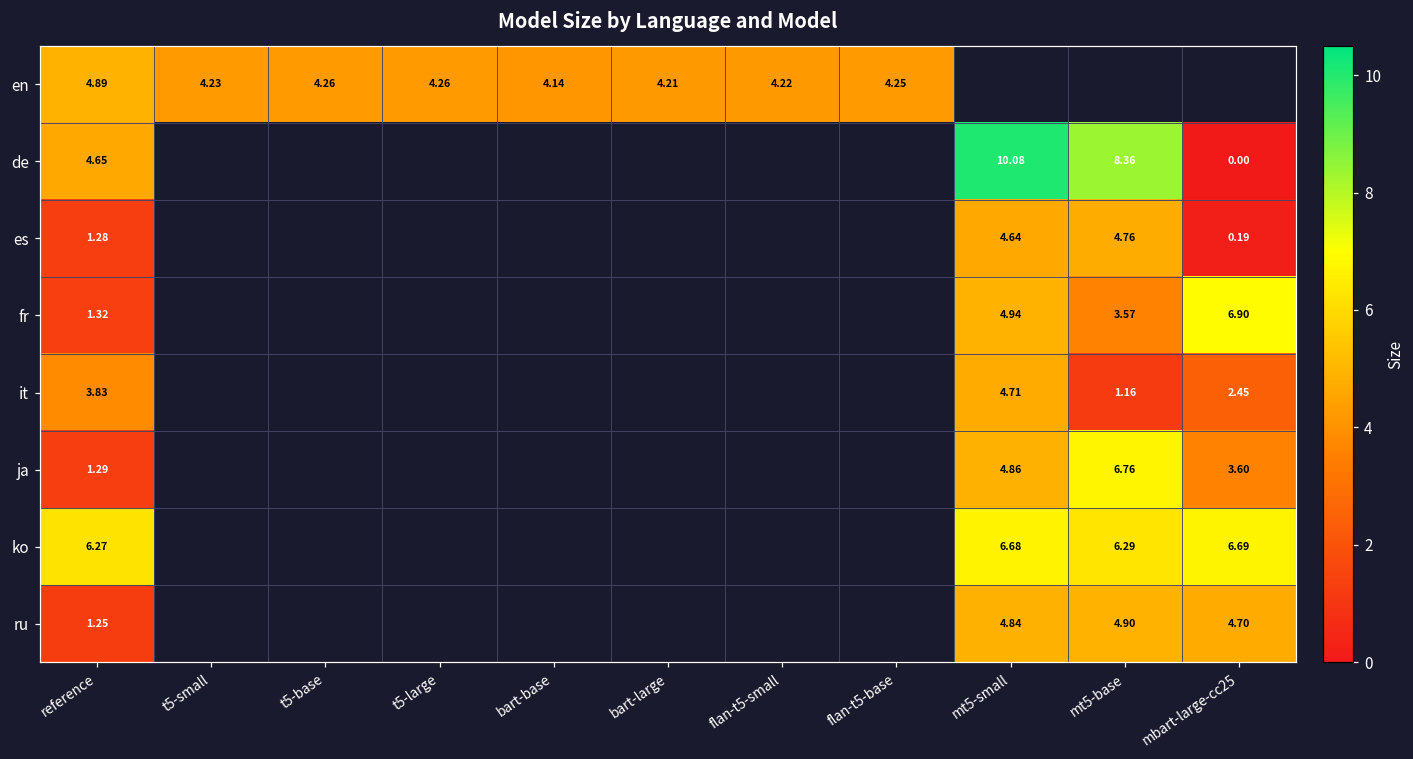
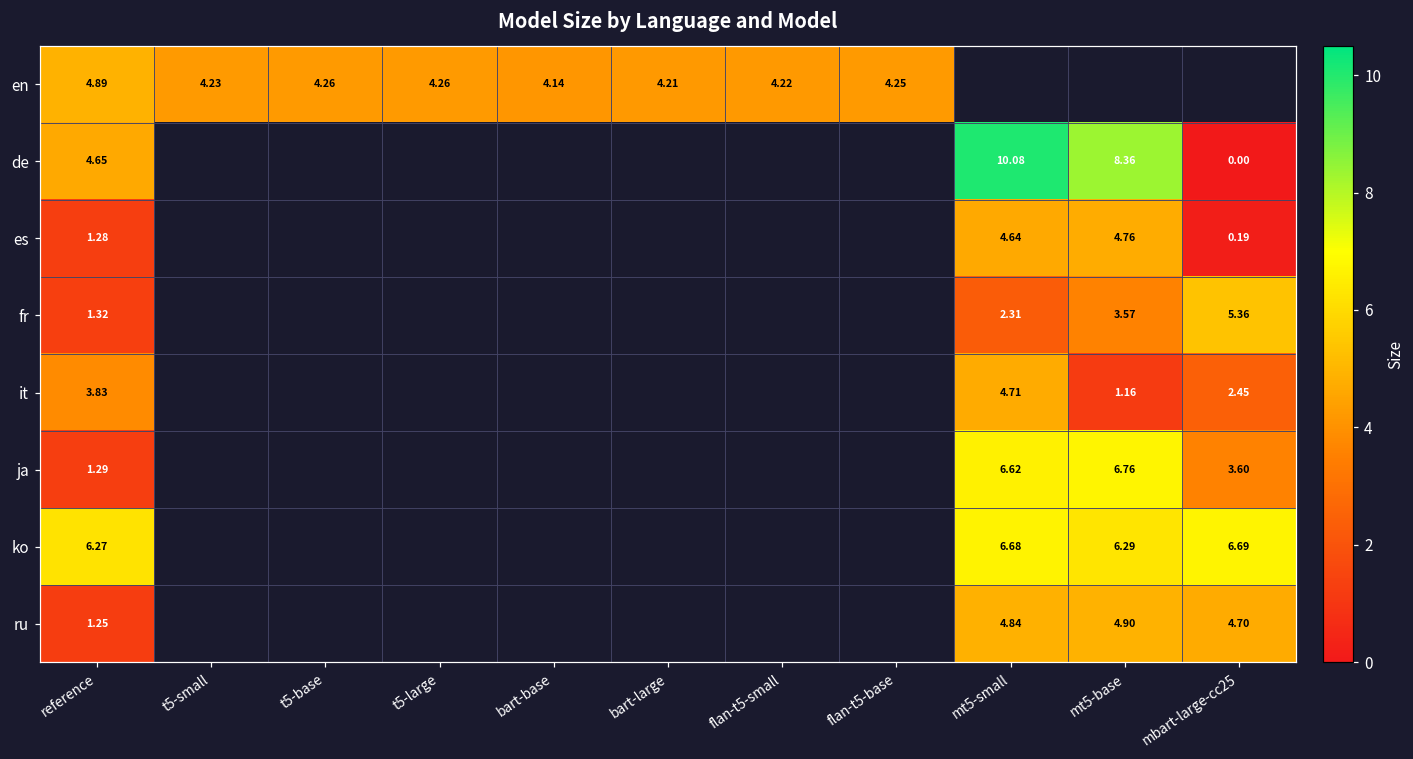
fr, mt5-small: 4.94 -> 2.31
fr, mbart-large-cc25: 6.90 -> 5.36
ja, mt5-small: 4.86 -> 6.62
